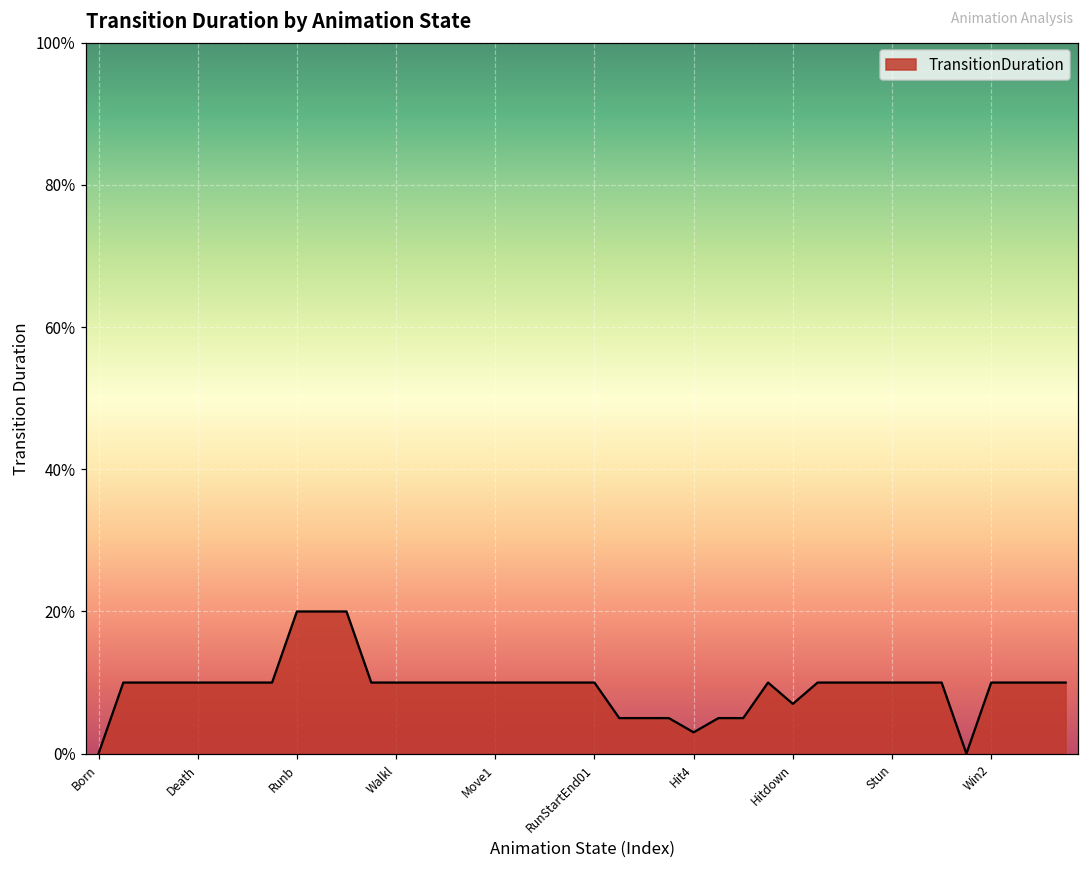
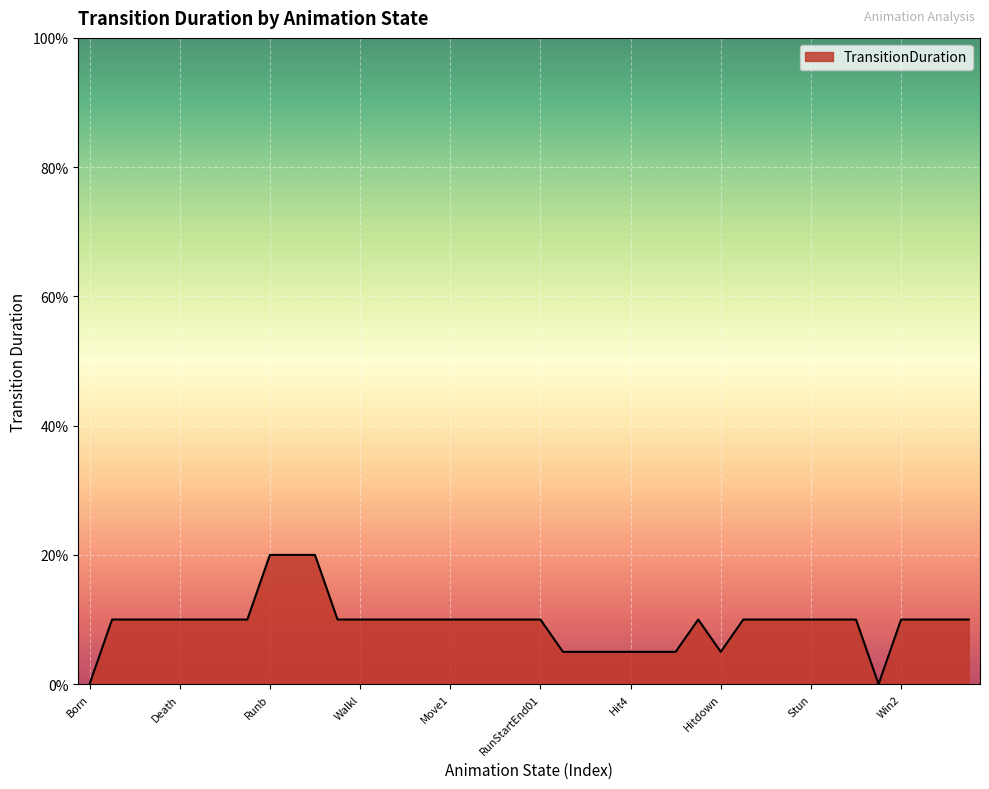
Hit4: 3% -> 5%
Hitdown: 7% -> 5%
